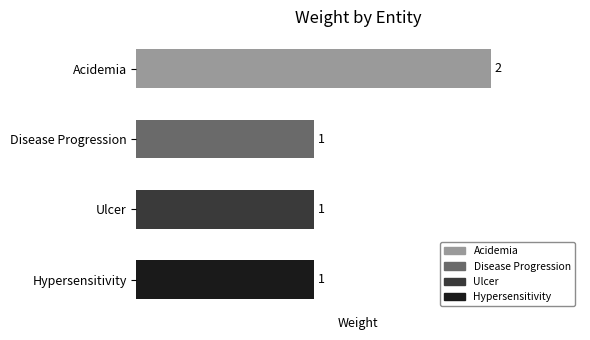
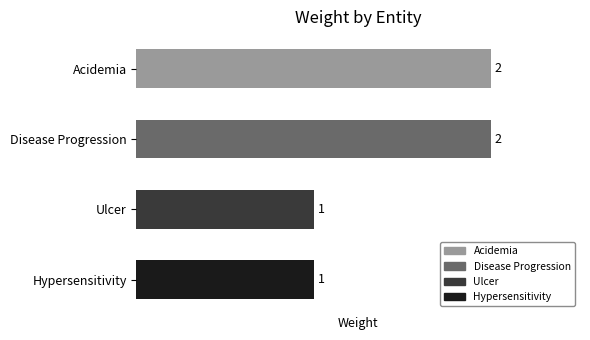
Disease Progression: 1 -> 2
